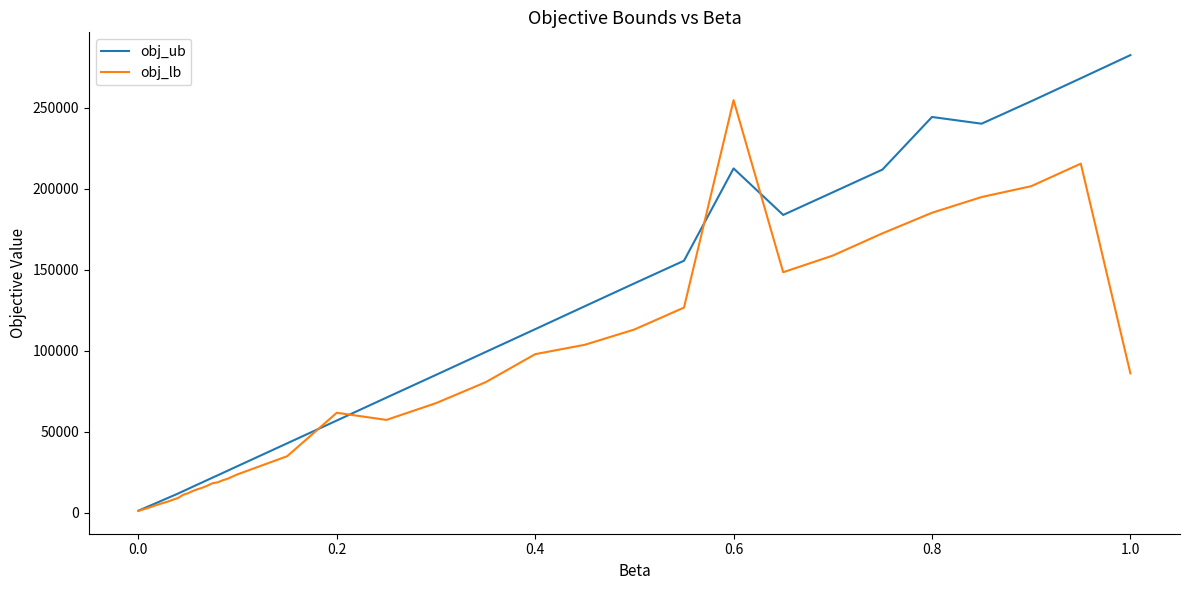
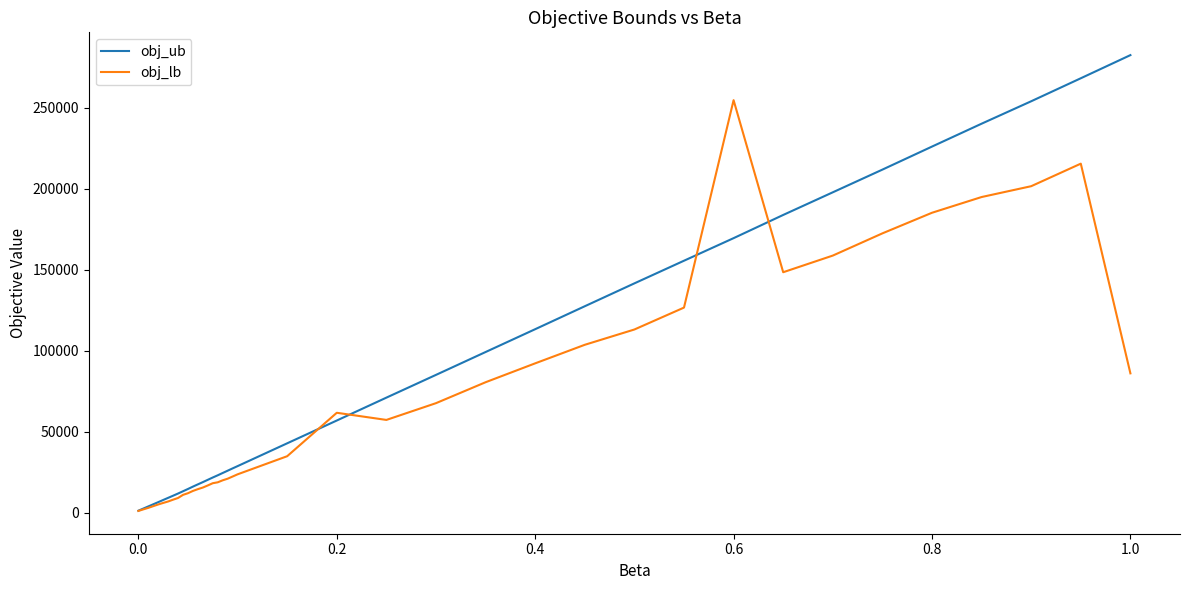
obj_lb, 0.4: 98000 -> 92000
obj_ub, 0.6: 213000 -> 169000
obj_ub, 0.8: 244000 -> 226000
